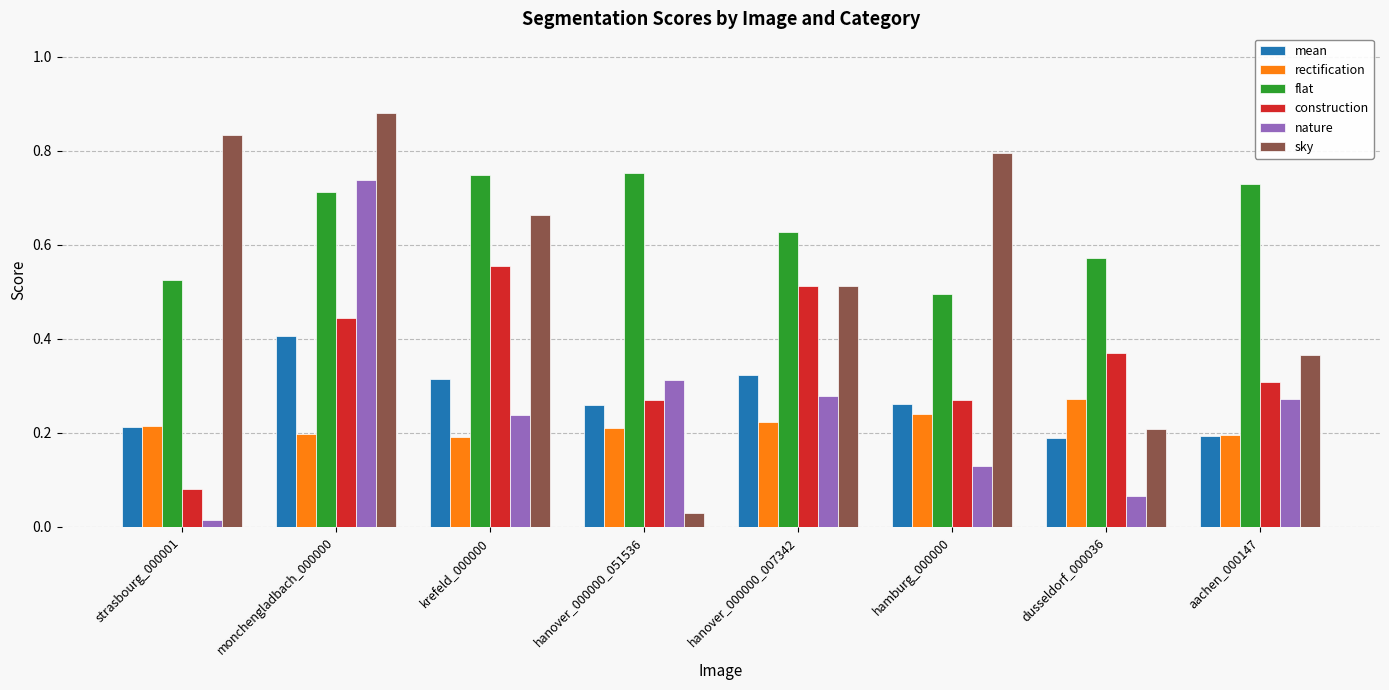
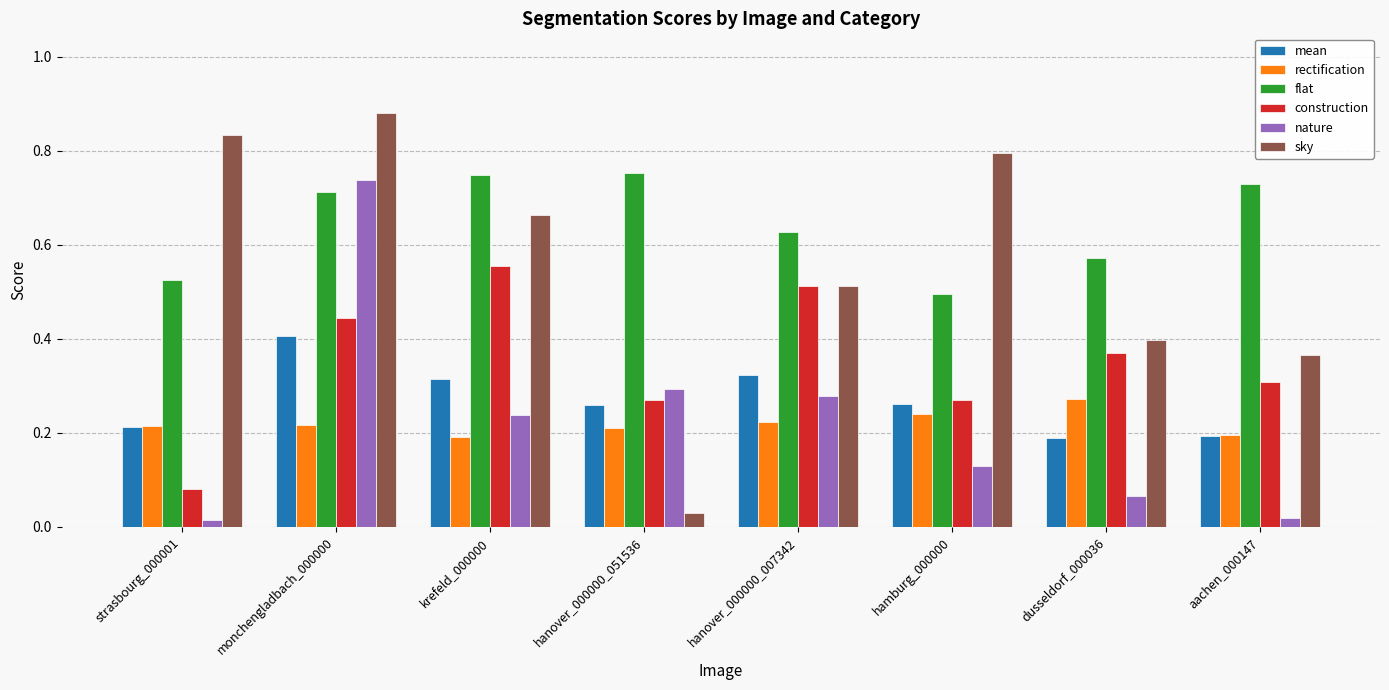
rectification, monchengladbach_000000: 0.20 -> 0.22
nature, hanover_000000_051536: 0.31 -> 0.29
sky, dusseldorf_000036: 0.21 -> 0.40
nature, aachen_000147: 0.27 -> 0.02
